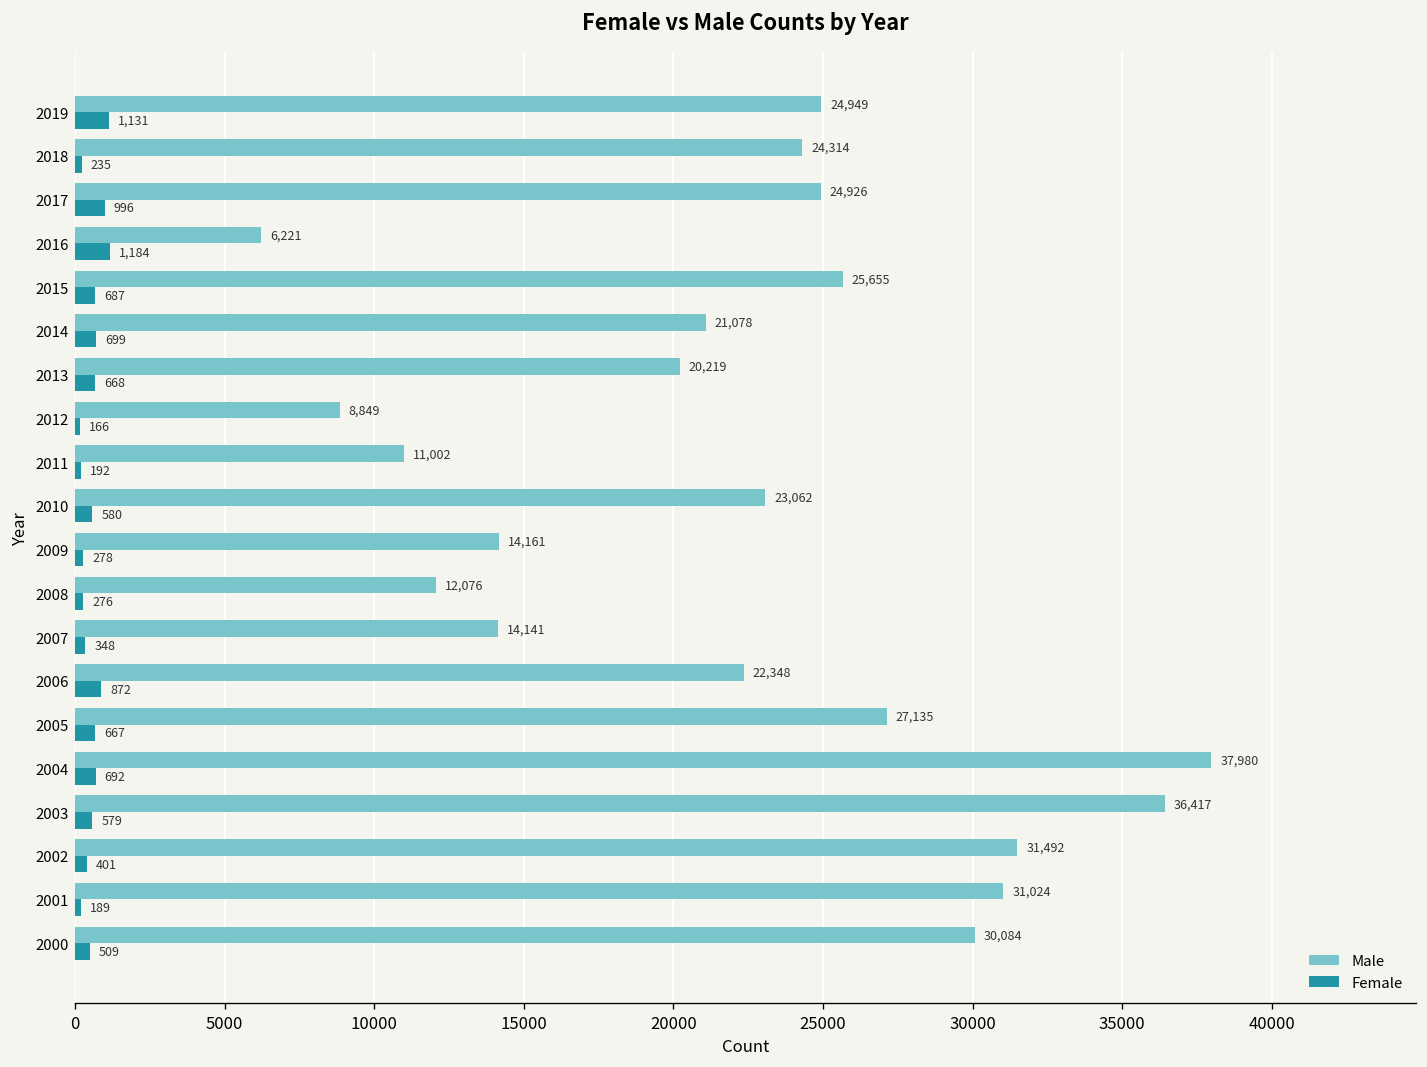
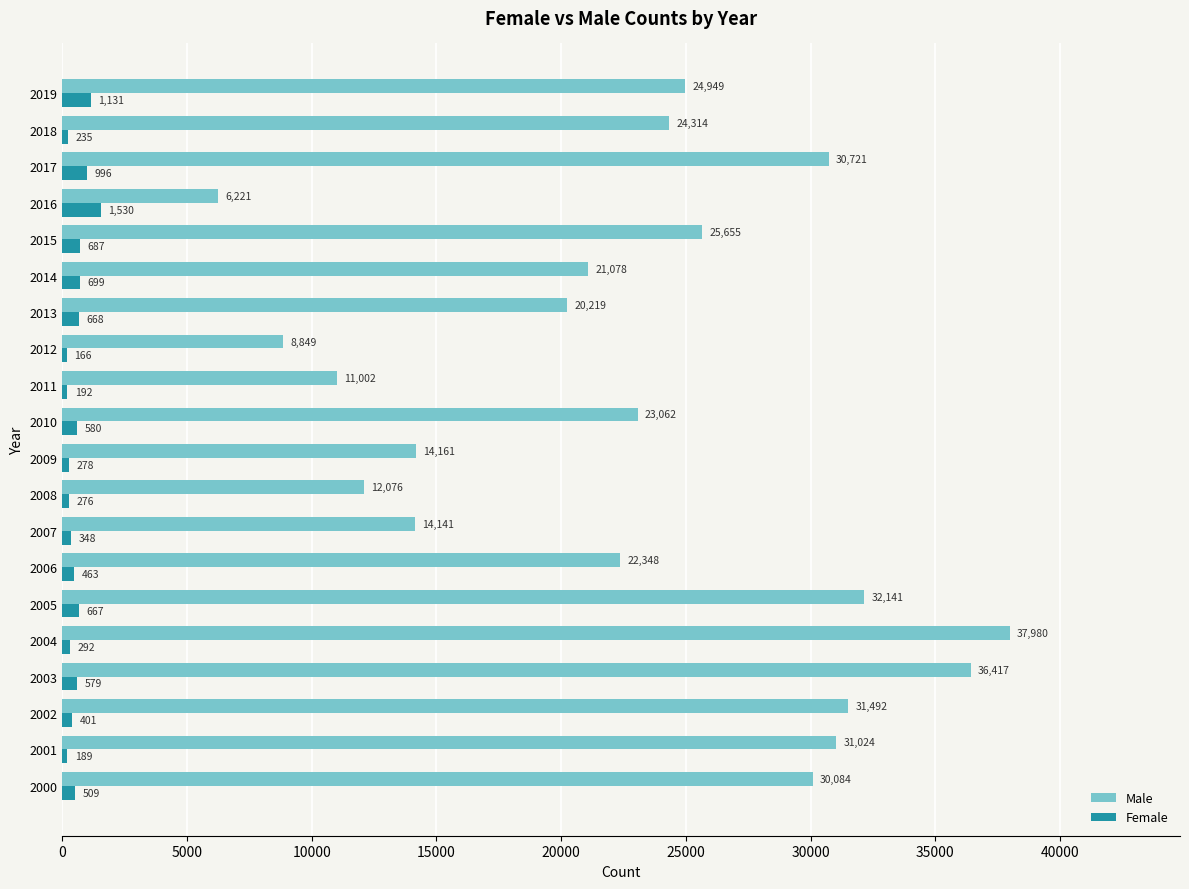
Male, 2017: 24,926 -> 30,721
Female, 2016: 1,184 -> 1,530
Female, 2006: 872 -> 463
Male, 2005: 27,135 -> 32,141
Female, 2004: 692 -> 292
